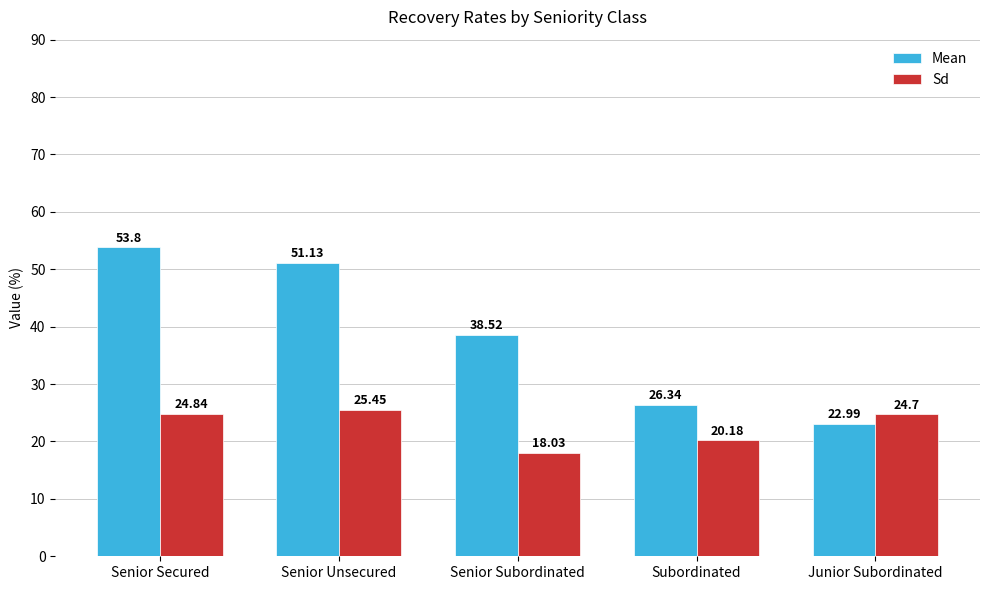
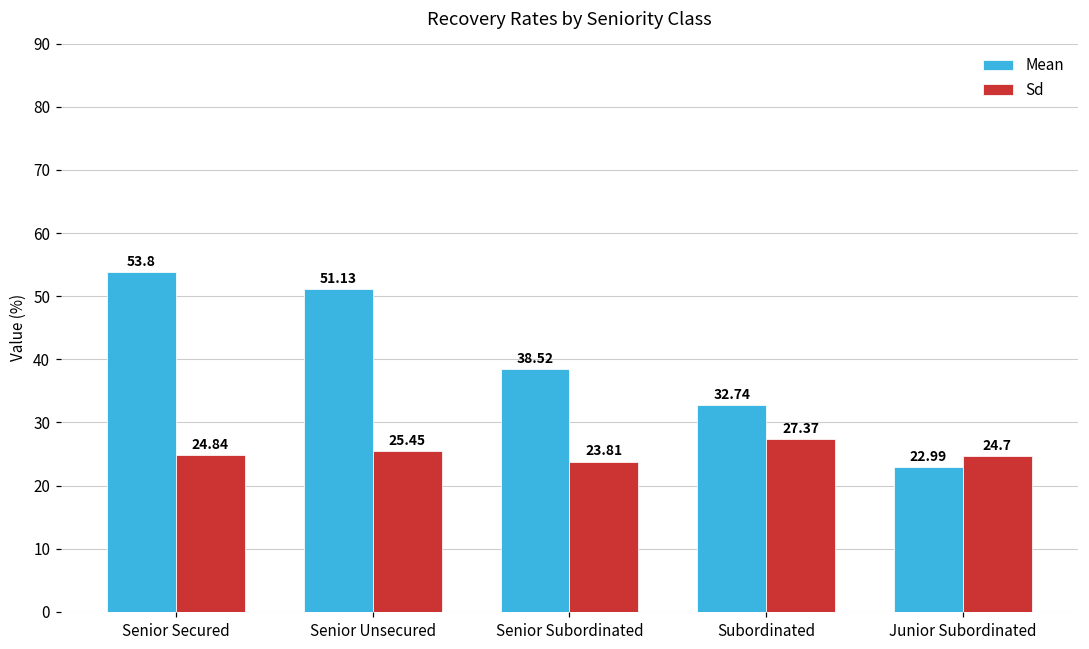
Sd, Senior Subordinated: 18.03 -> 23.81
Mean, Subordinated: 26.34 -> 32.74
Sd, Subordinated: 20.18 -> 27.37
